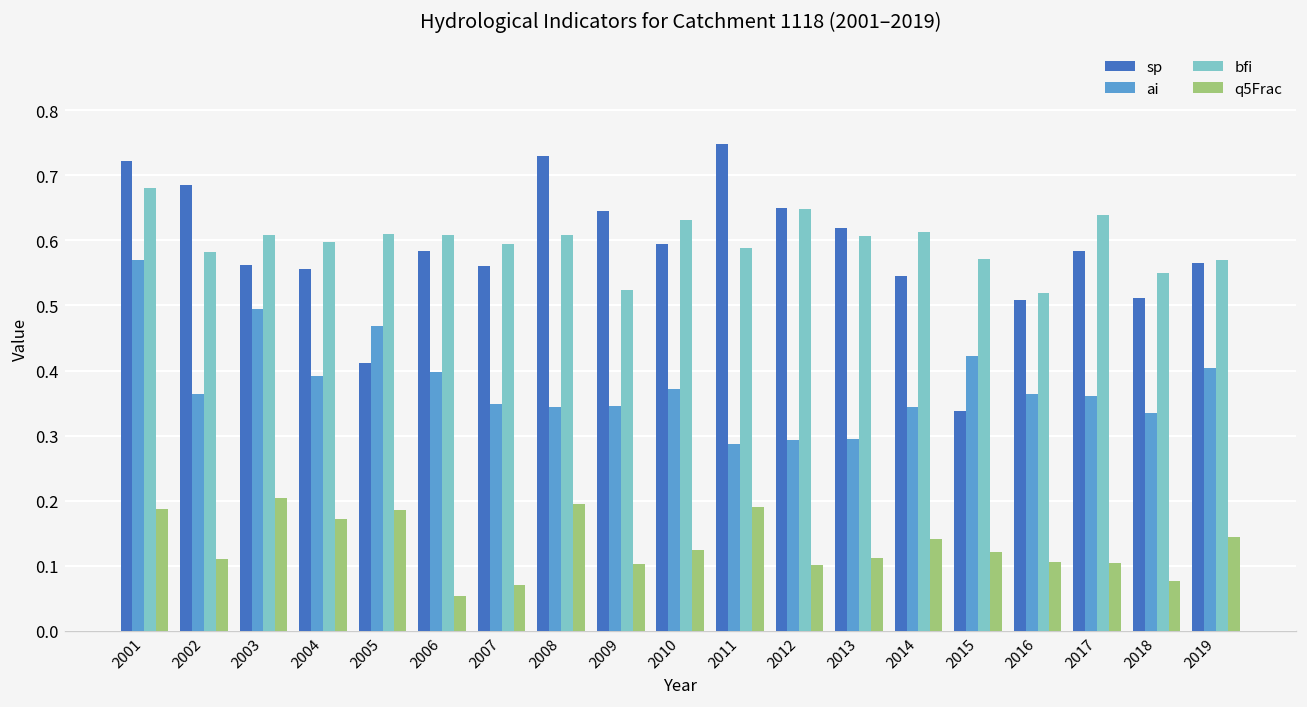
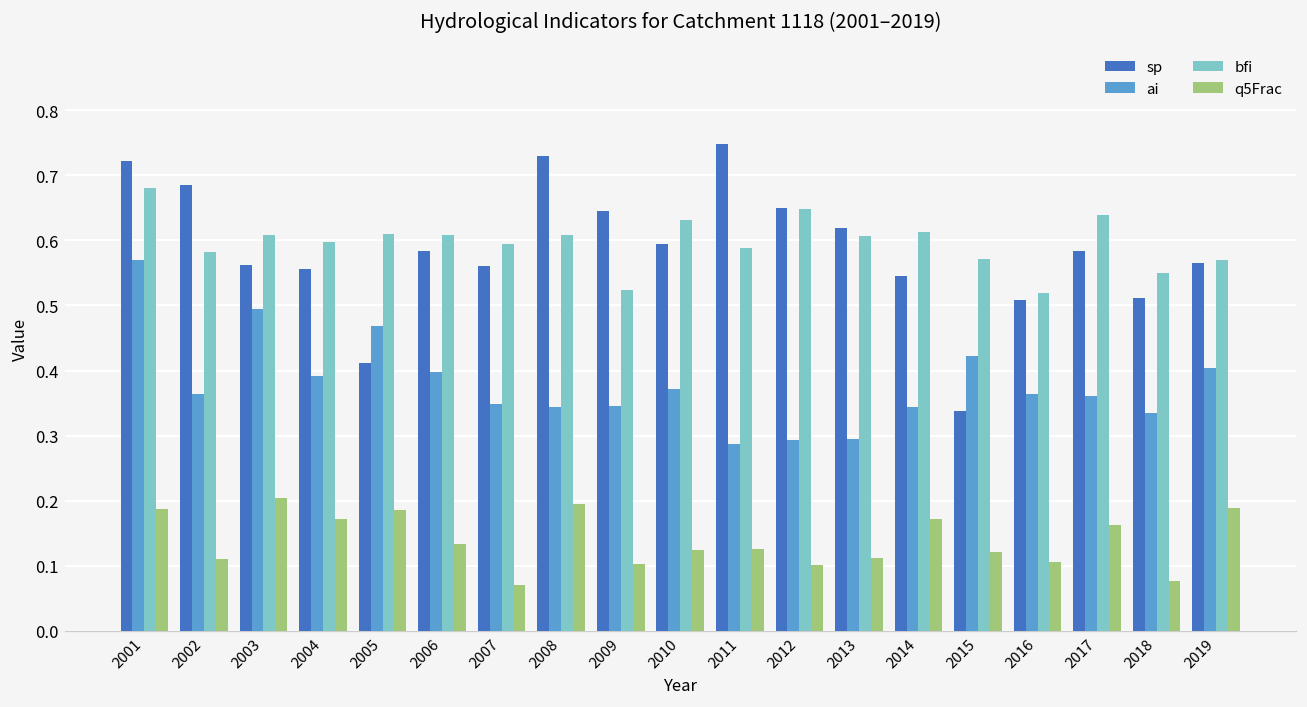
q5Frac, 2006: 0.05 -> 0.13
q5Frac, 2011: 0.19 -> 0.13
q5Frac, 2014: 0.14 -> 0.17
q5Frac, 2017: 0.10 -> 0.16
q5Frac, 2019: 0.14 -> 0.19
